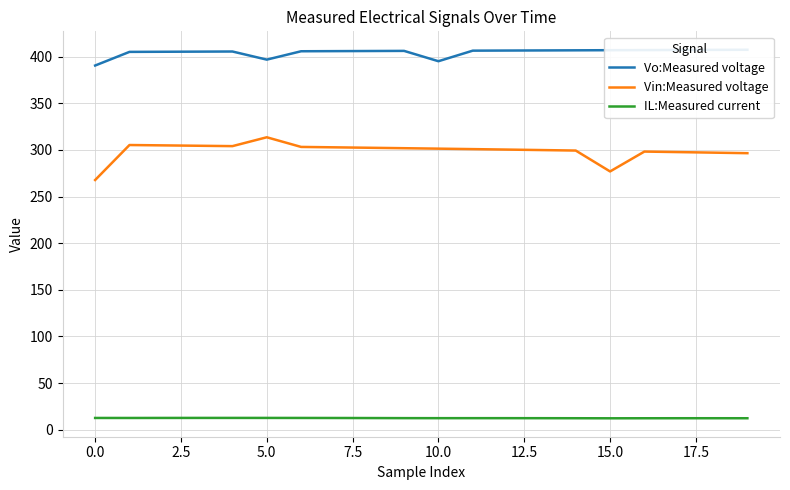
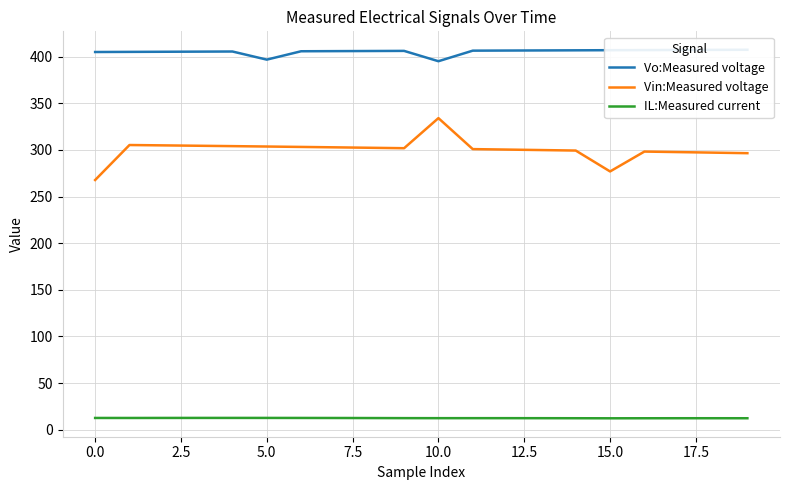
Vo:Measured voltage, 0.0: 390 -> 400
Vin:Measured voltage, 5.0: 310 -> 300
Vin:Measured voltage, 10.0: 300 -> 330
